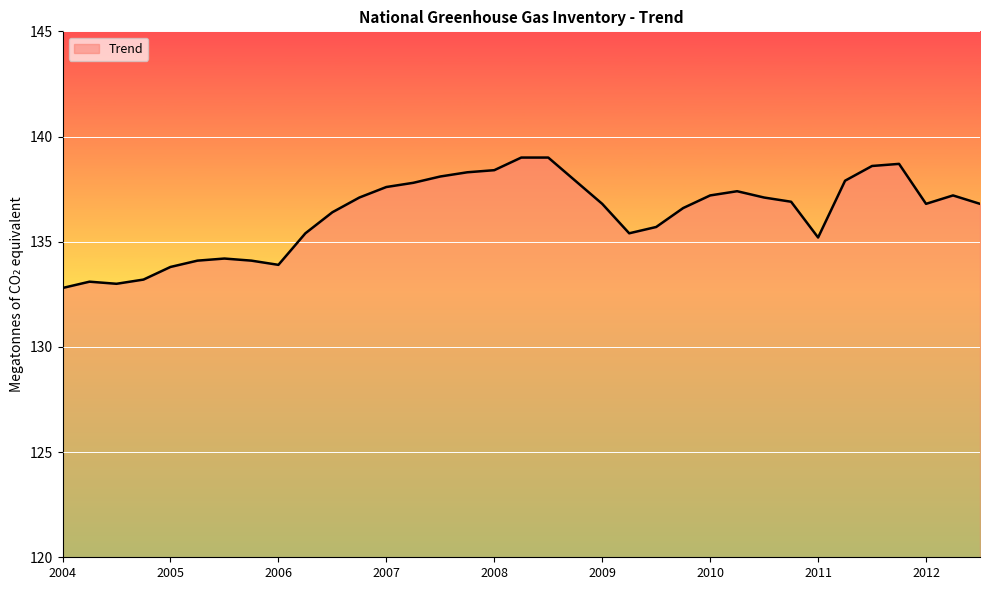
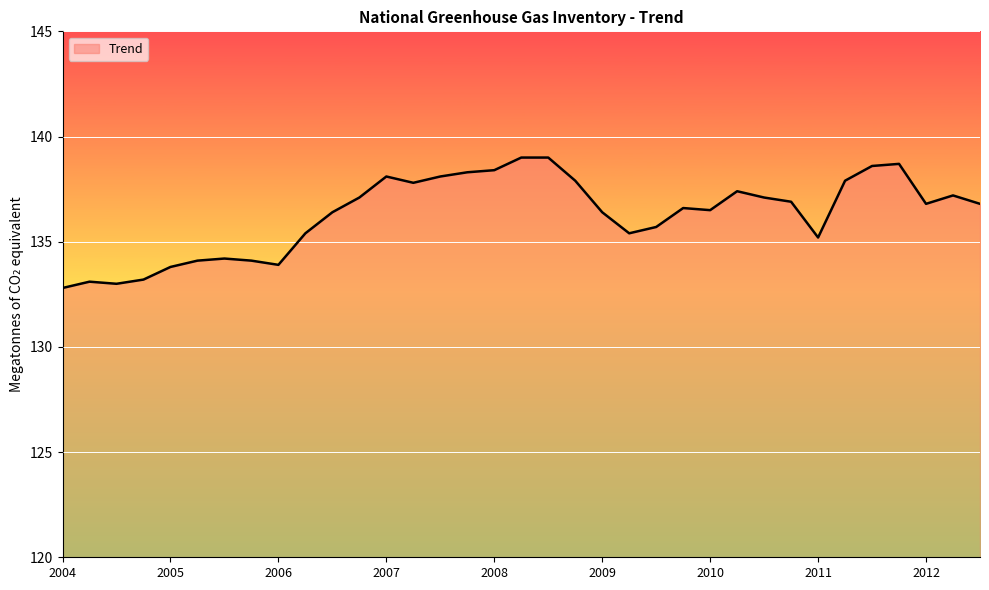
2007: 137.6 -> 138.1
2009: 136.8 -> 136.4
2010: 137.2 -> 136.5
